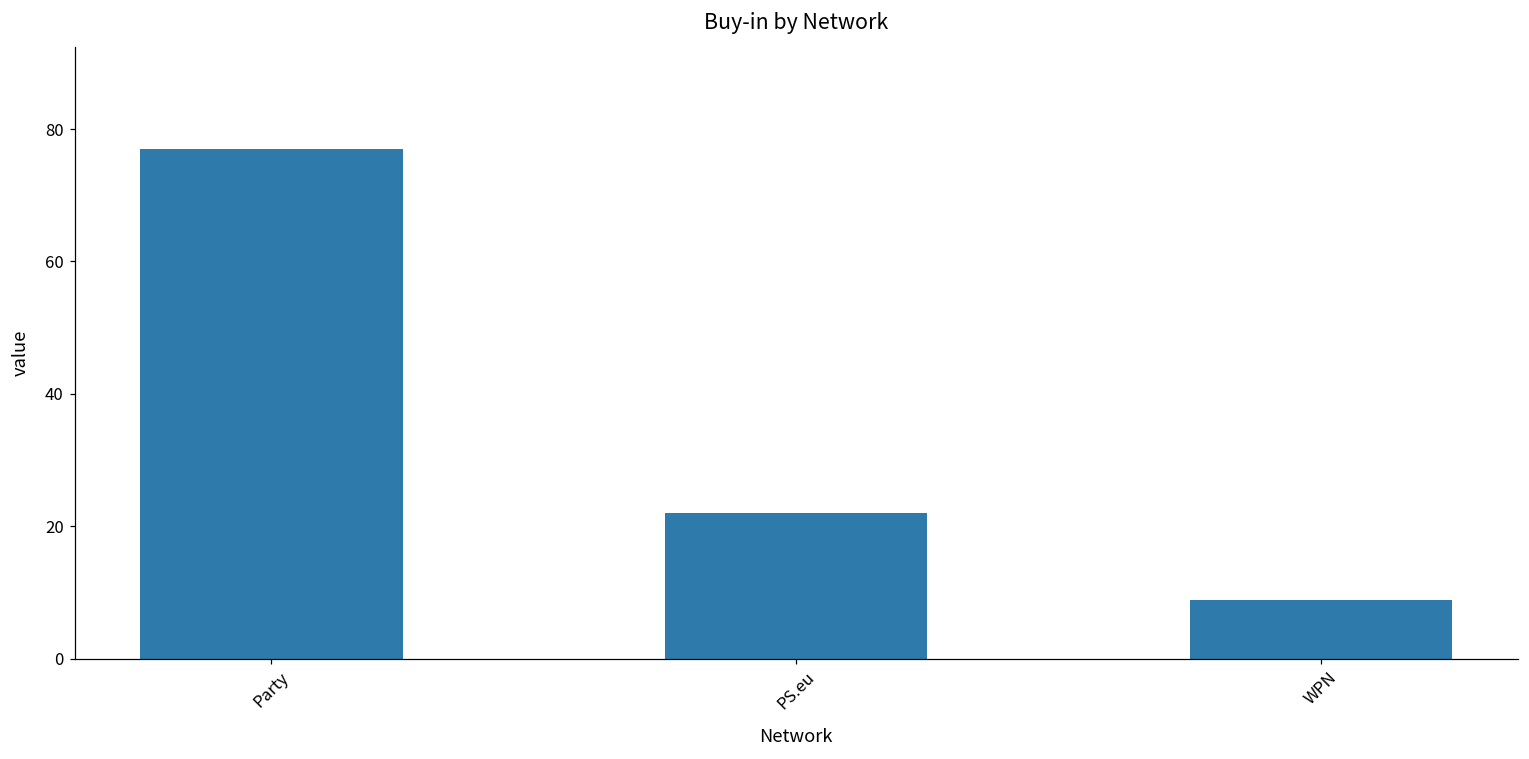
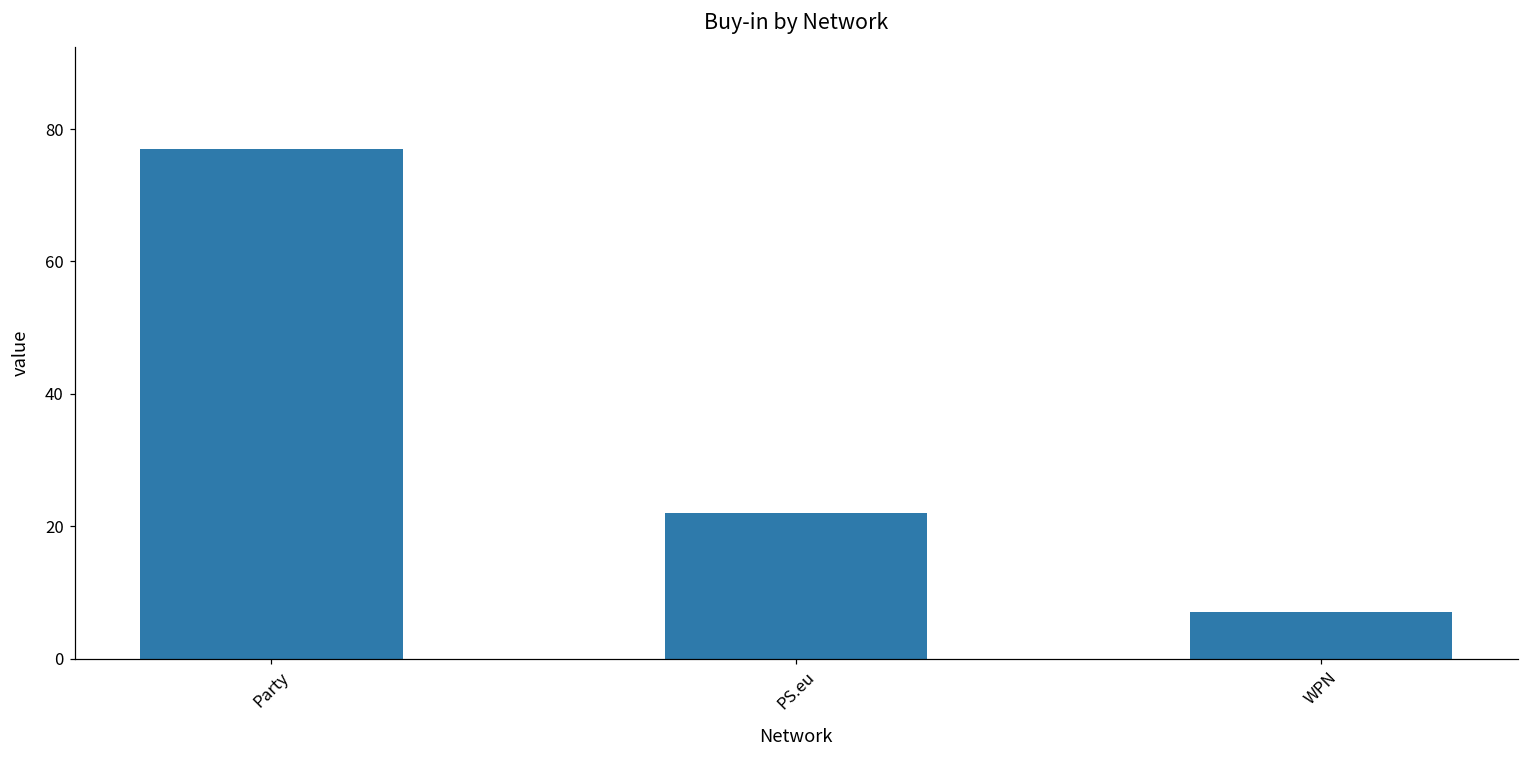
WPN: 9 -> 7
